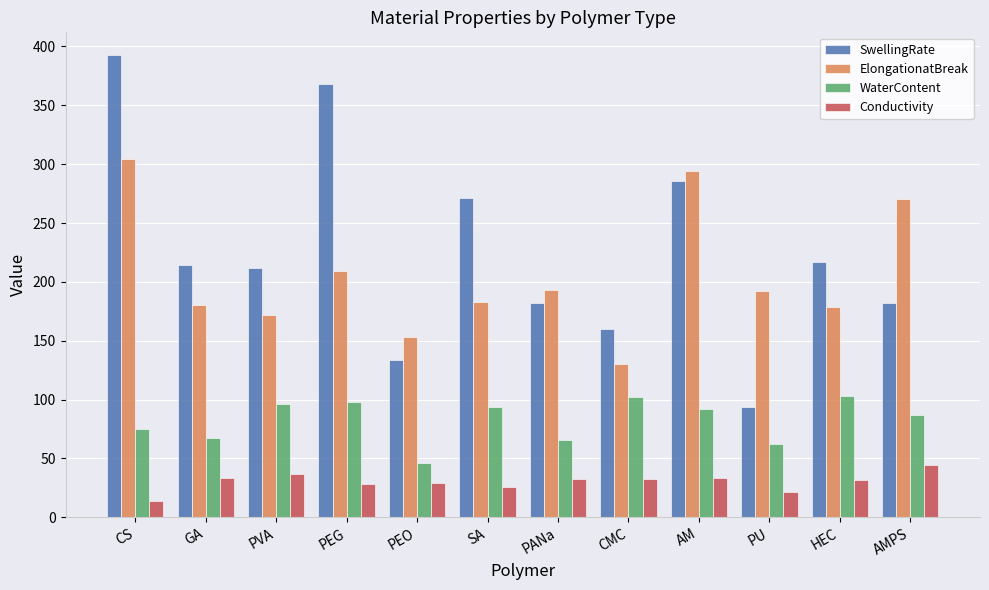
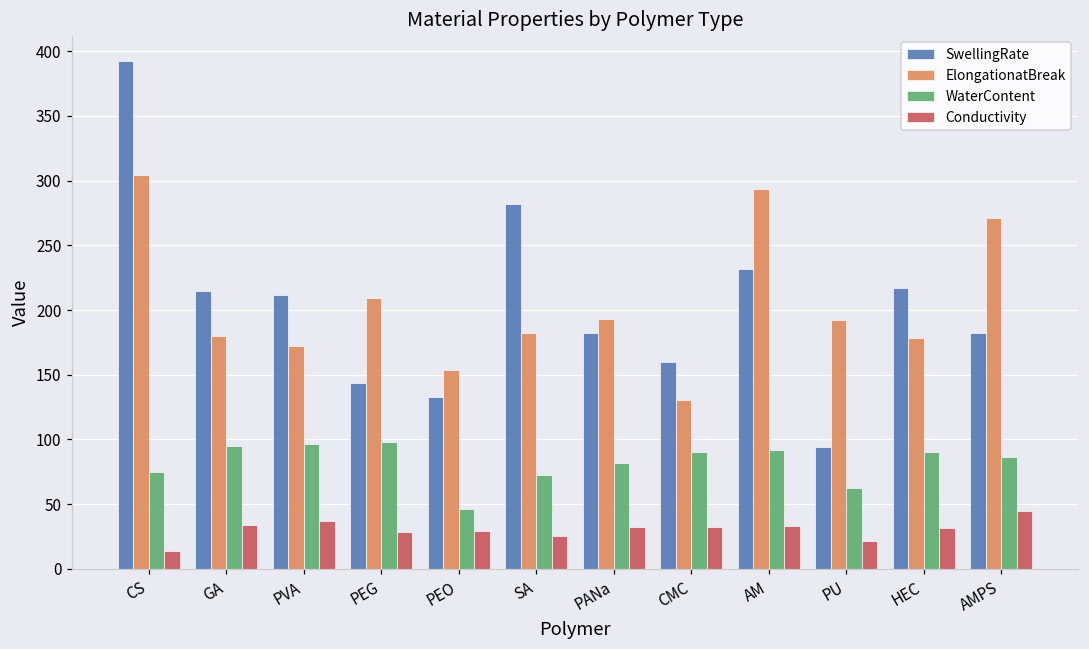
WaterContent, GA: 67 -> 95
SwellingRate, PEG: 368 -> 144
SwellingRate, SA: 272 -> 282
WaterContent, SA: 94 -> 72
WaterContent, PANa: 66 -> 82
WaterContent, CMC: 102 -> 90
SwellingRate, AM: 285 -> 232
WaterContent, HEC: 103 -> 90
